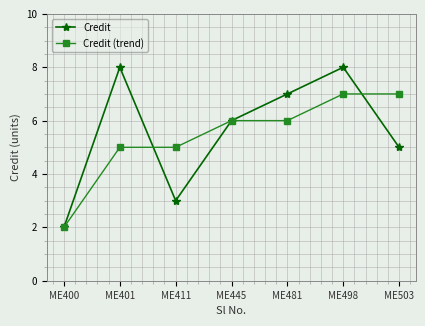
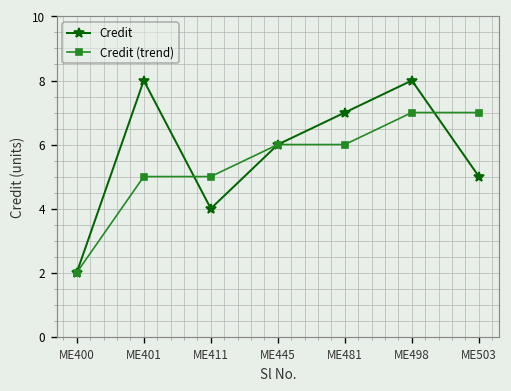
Credit, ME411: 3 -> 4
